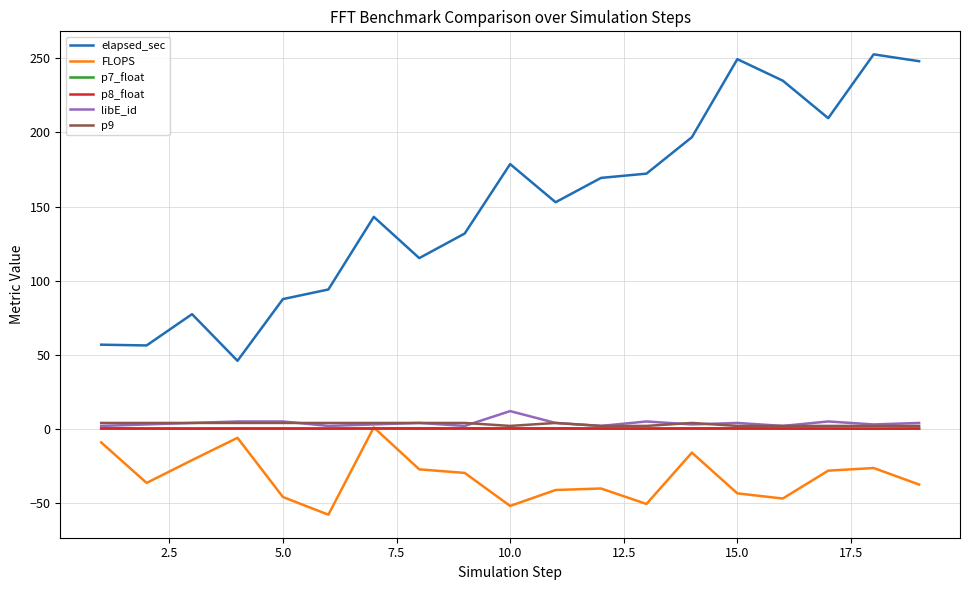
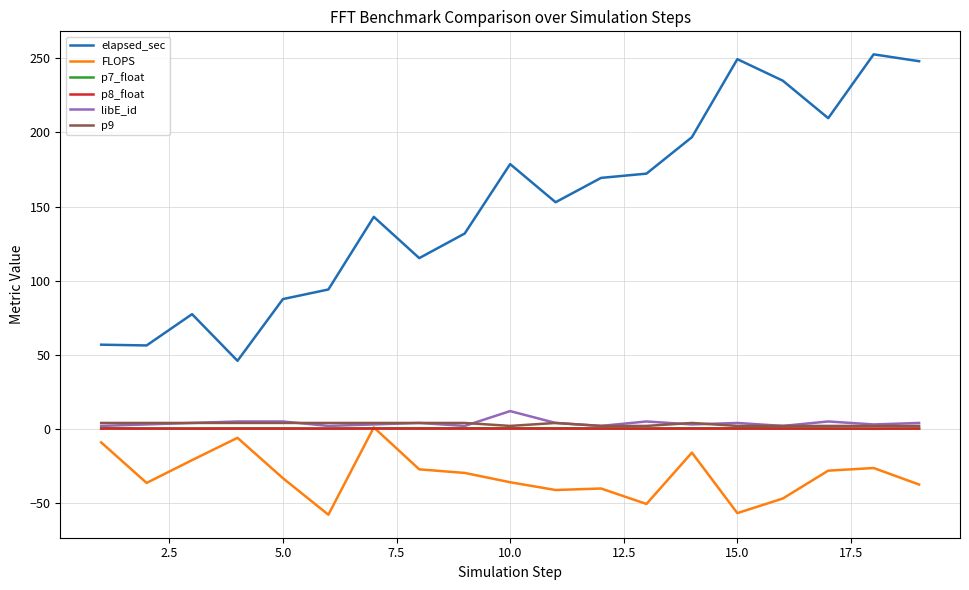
FLOPS, 5.0: -46 -> -33
FLOPS, 10.0: -52 -> -36
FLOPS, 15.0: -43 -> -57
